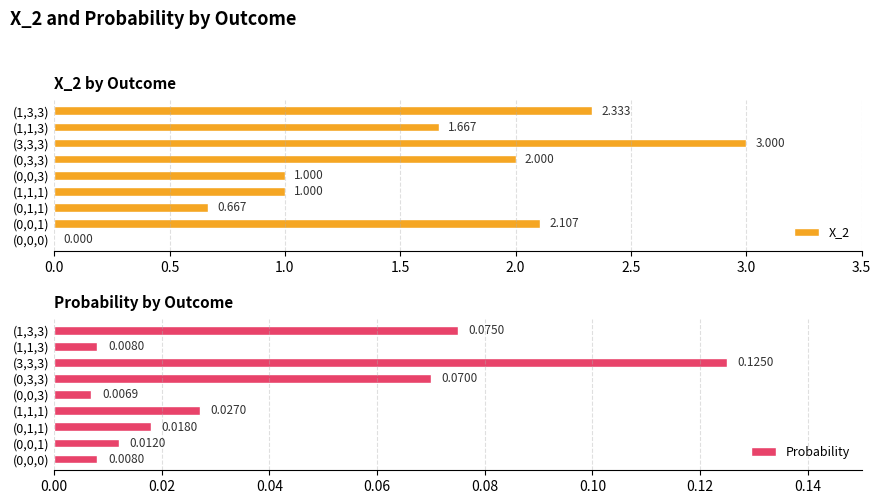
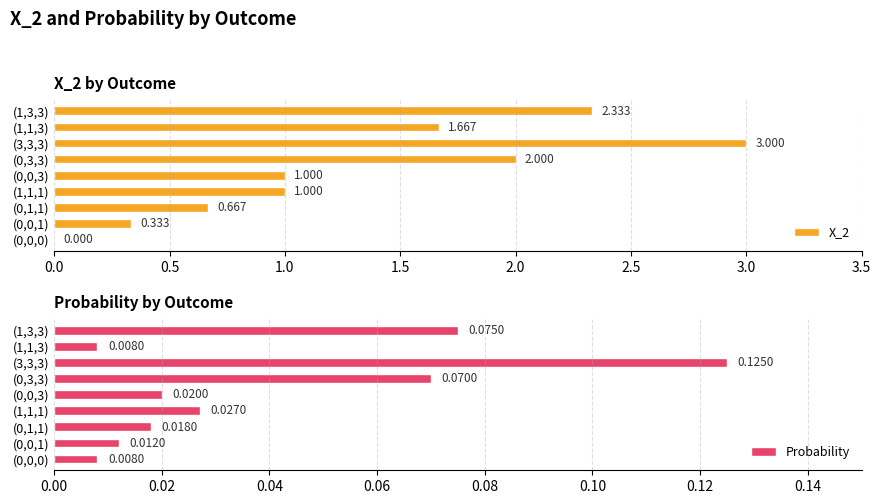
X_2 by Outcome, (0,0,1): 2.107 -> 0.333
Probability by Outcome, (0,0,3): 0.0069 -> 0.0200
